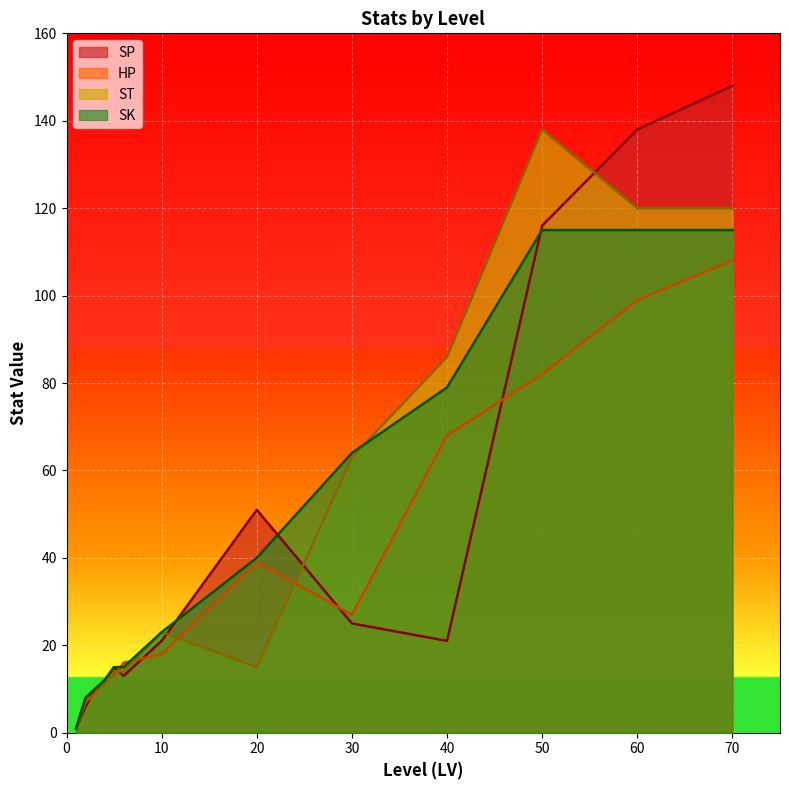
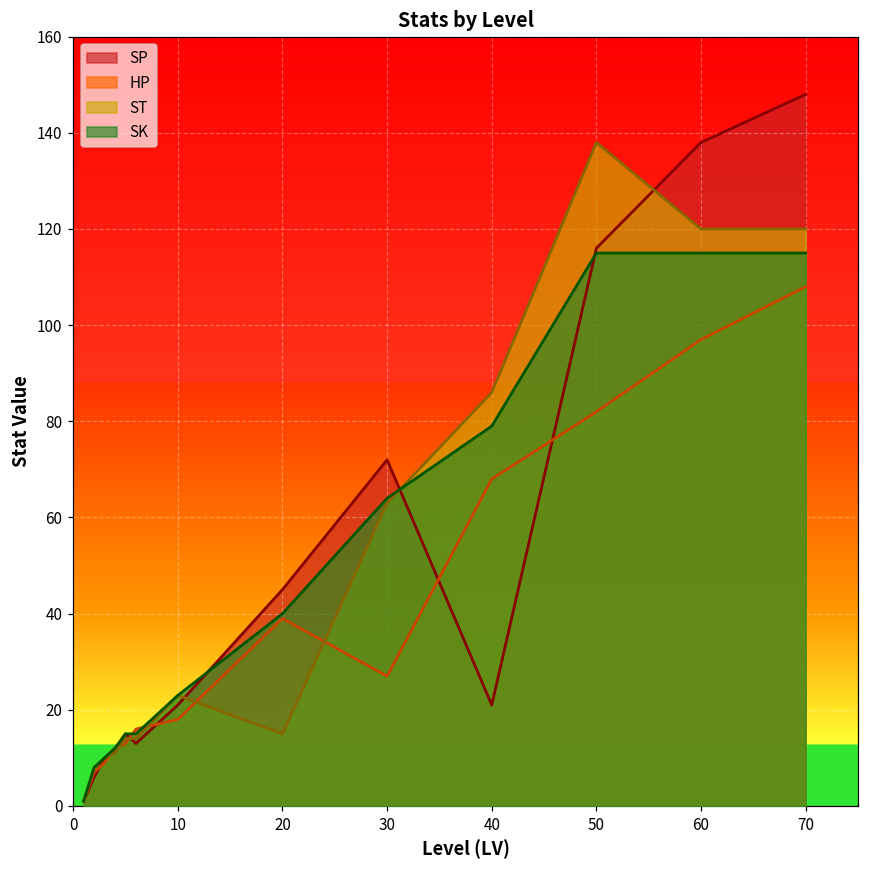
SP, 20: 51 -> 45
SP, 30: 25 -> 72
HP, 60: 99 -> 97
